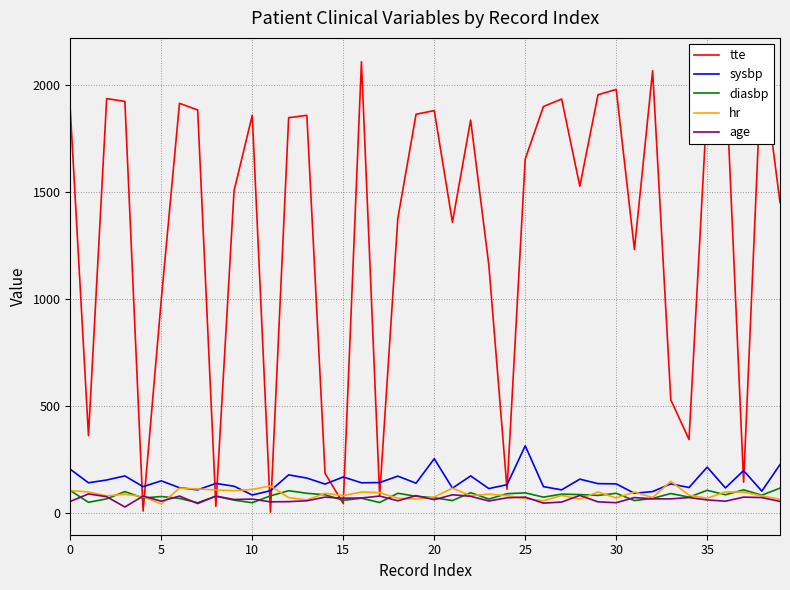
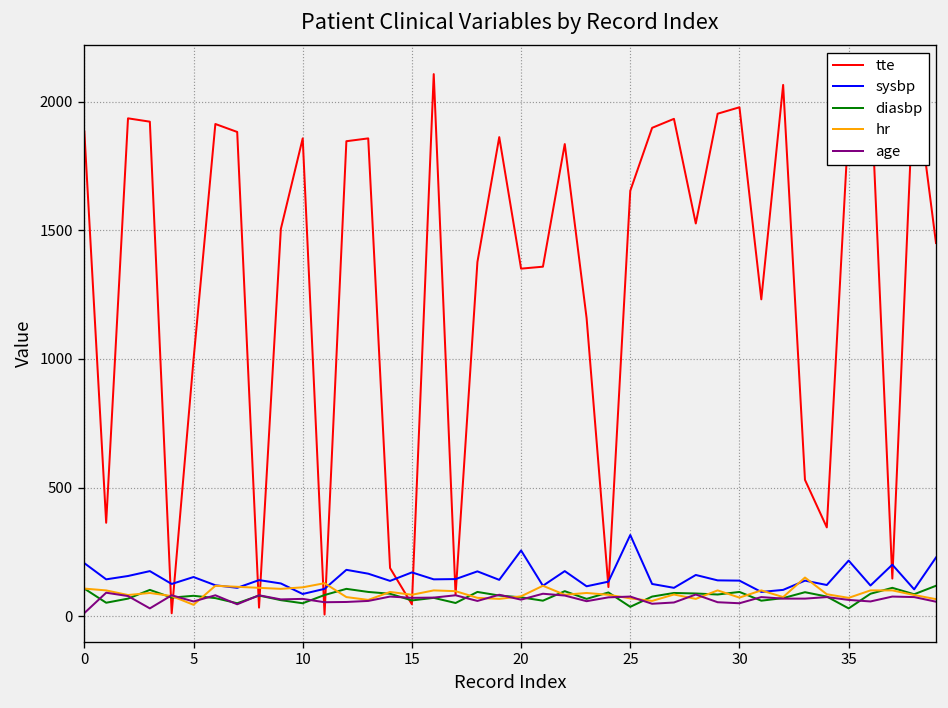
age, 0: 60 -> 10
tte, 20: 1880 -> 1350
diasbp, 25: 100 -> 40
diasbp, 35: 110 -> 30
